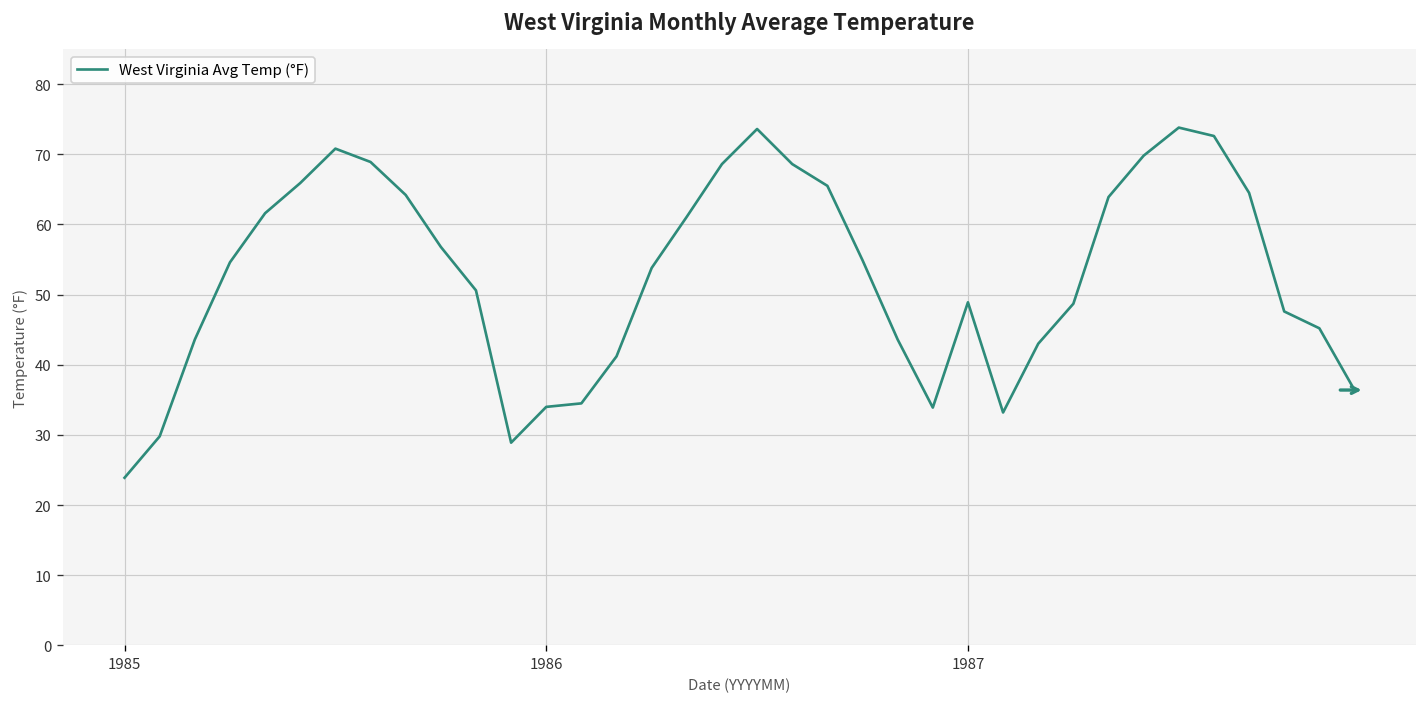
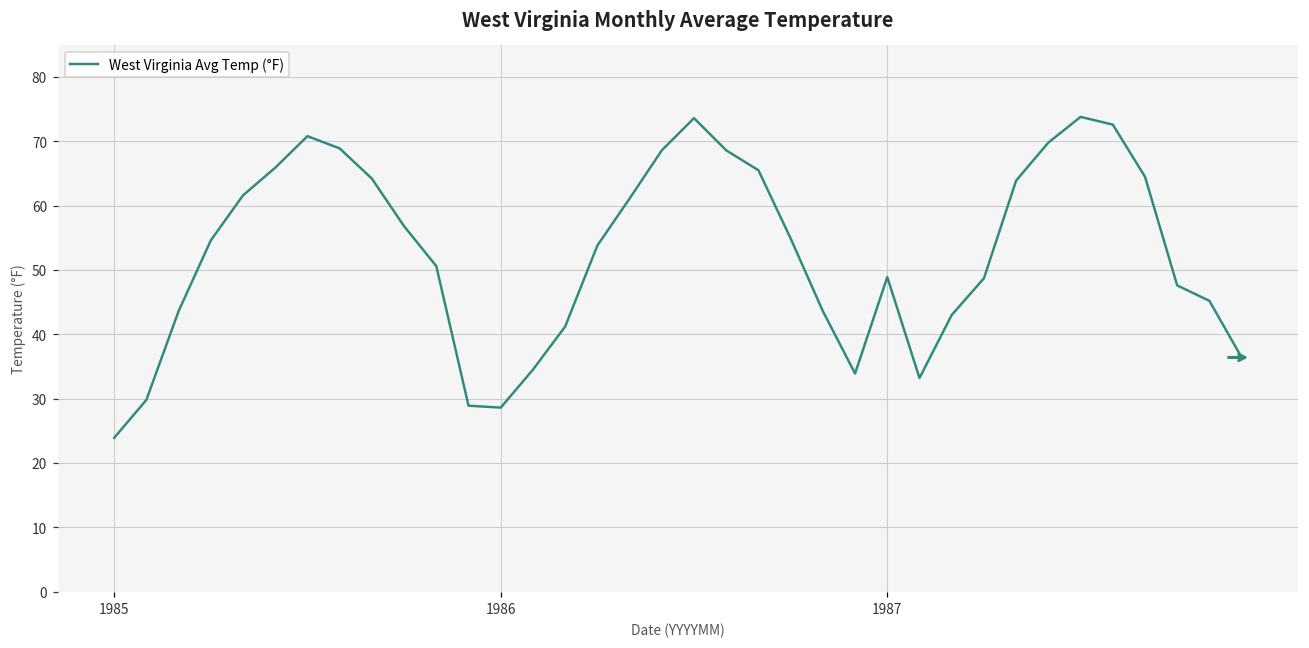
1986: 34 -> 29
